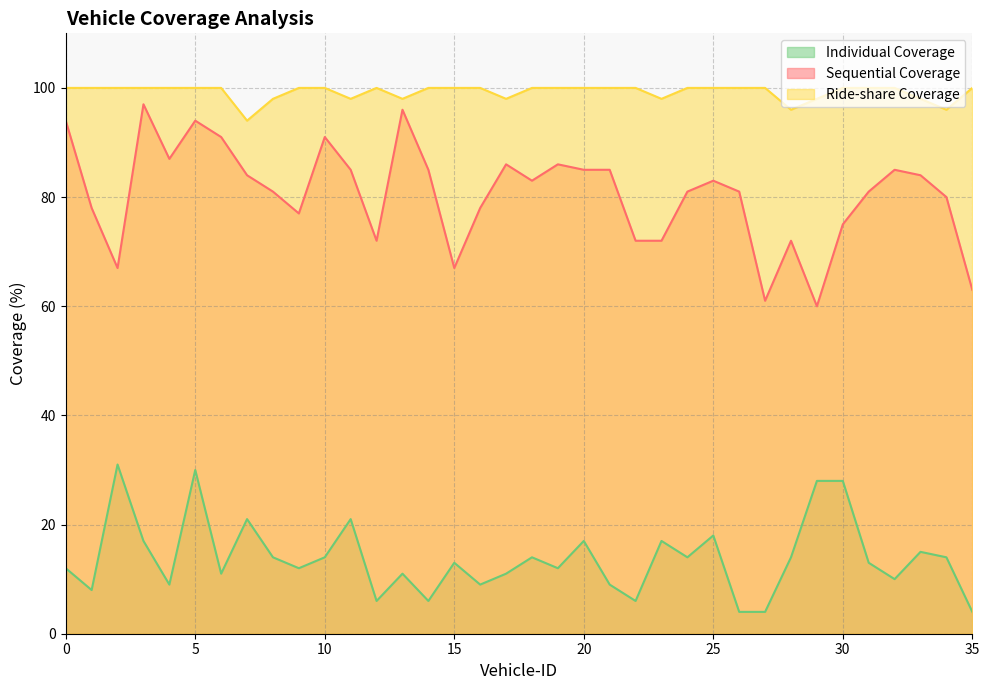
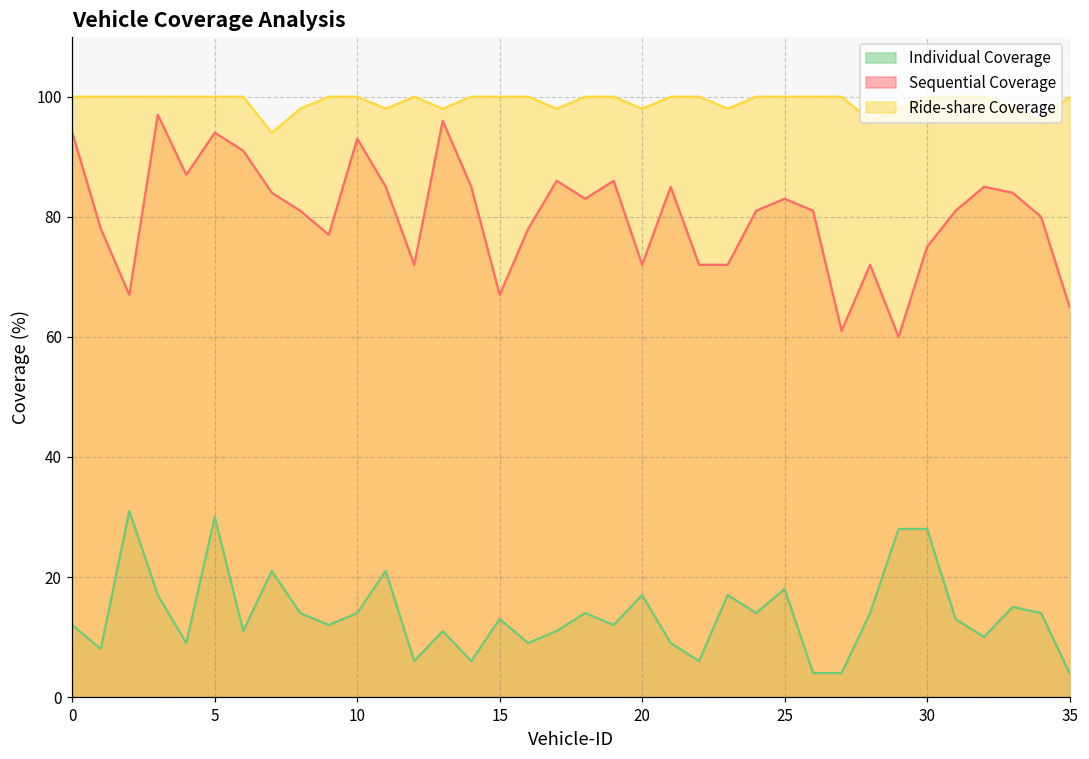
Sequential Coverage, 10: 91 -> 93
Sequential Coverage, 20: 85 -> 72
Ride-share Coverage, 20: 100 -> 98
Sequential Coverage, 35: 63 -> 65
